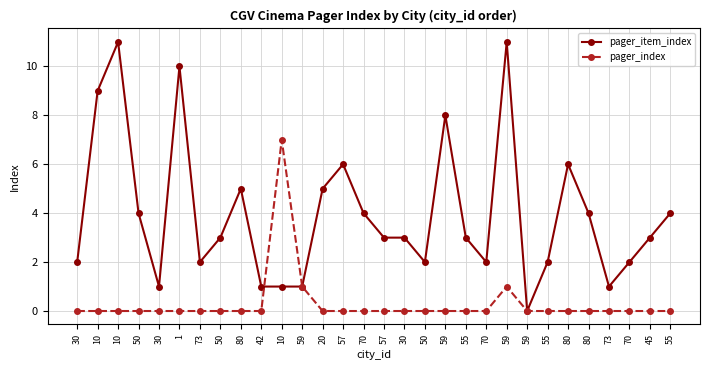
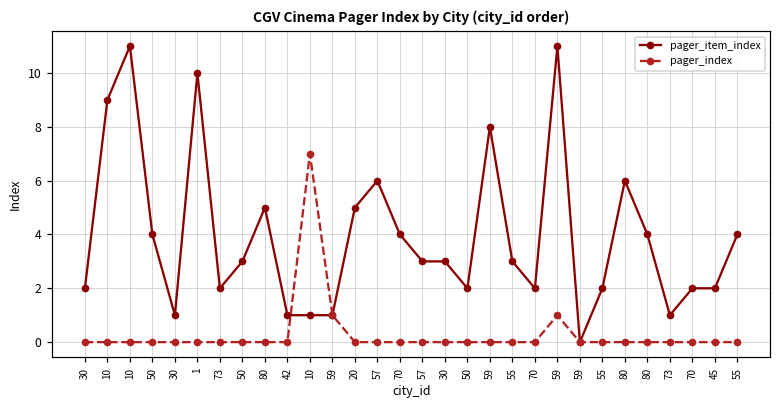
pager_item_index, 45: 3 -> 2
